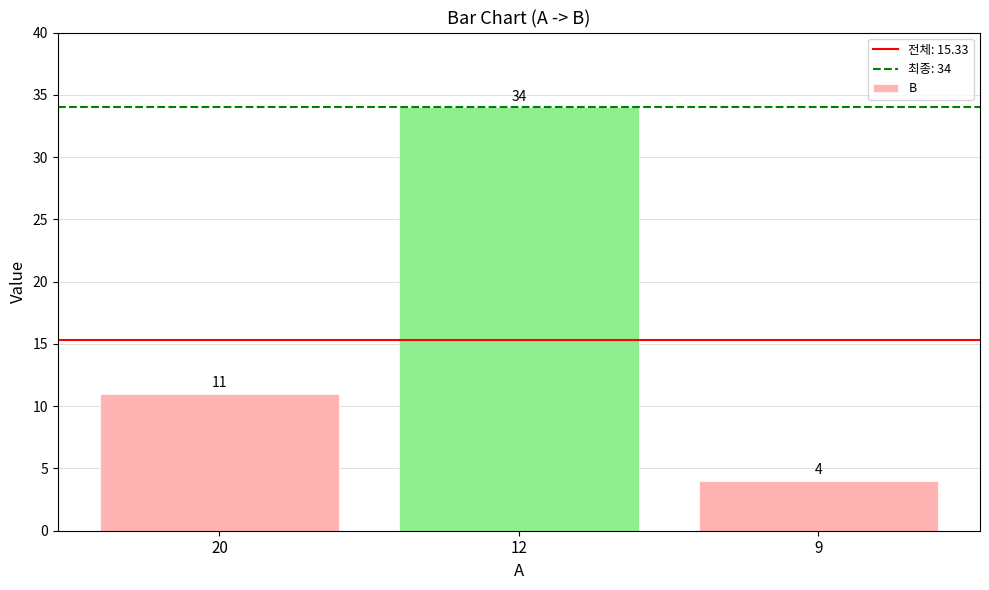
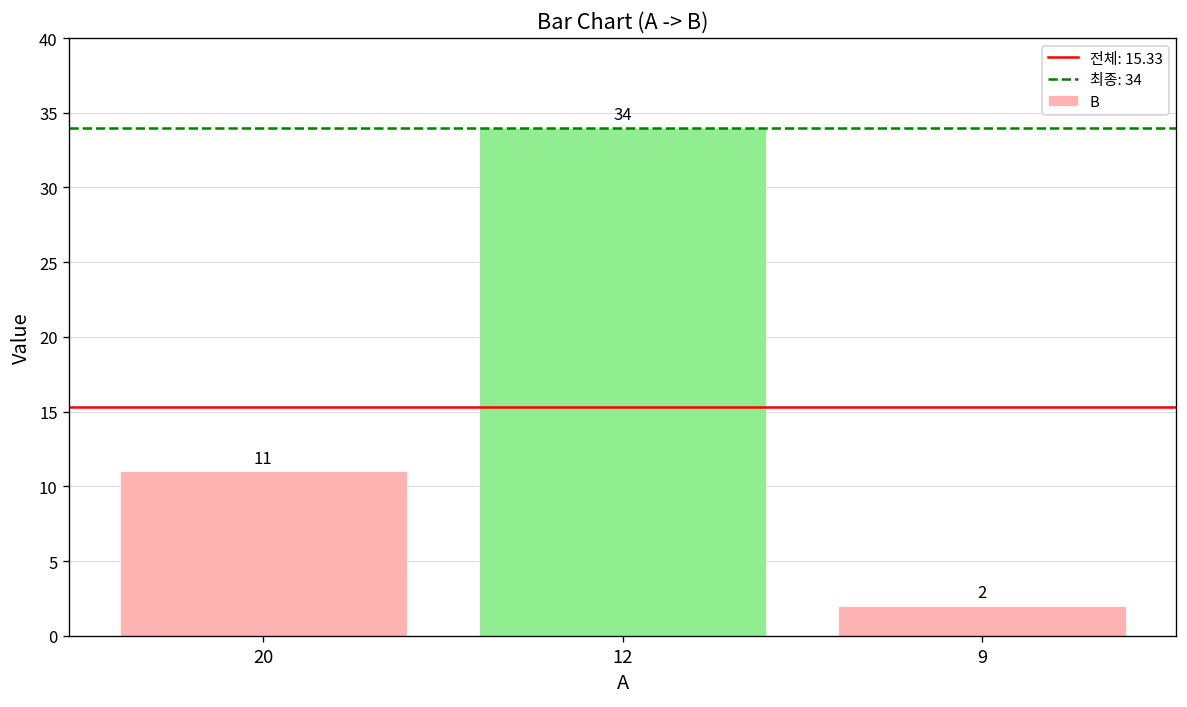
9: 4 -> 2
